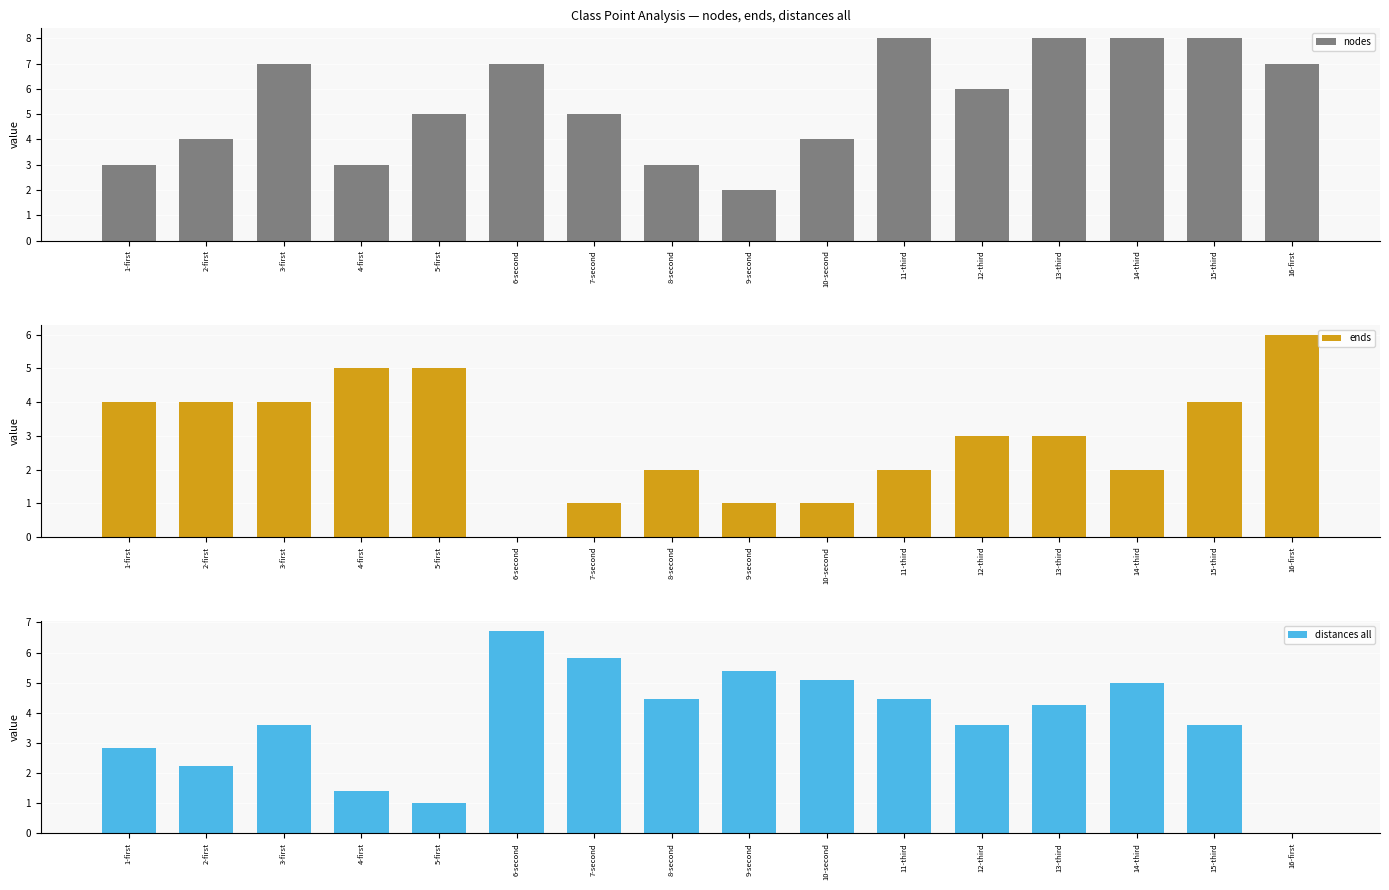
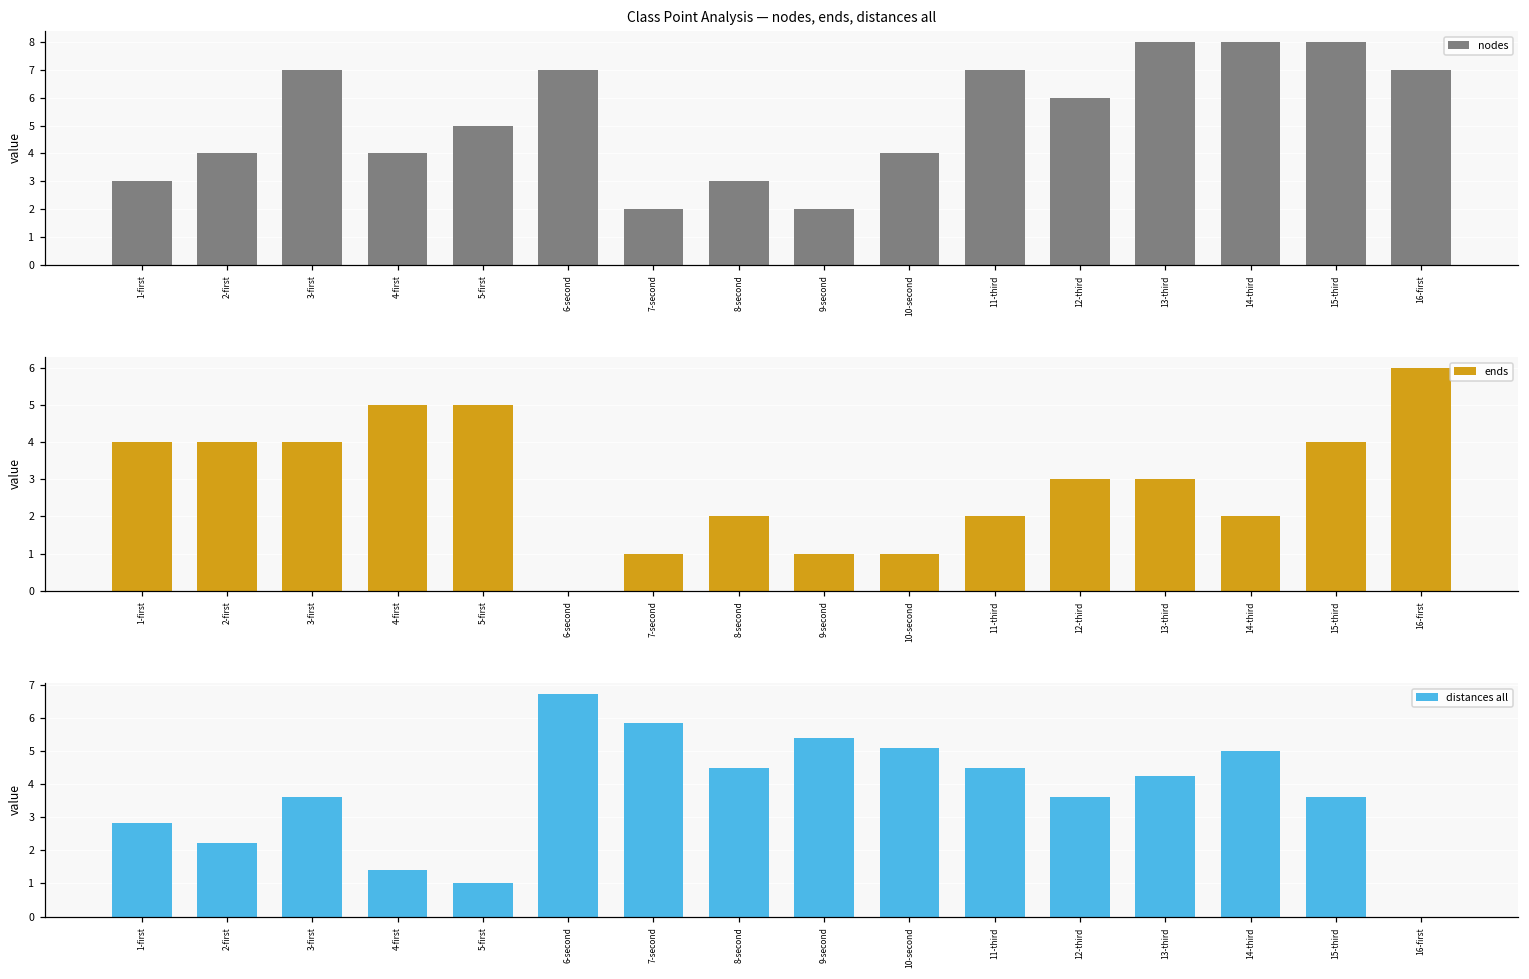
Class Point Analysis — nodes, ends, distances all, 4-first: 3 -> 4
Class Point Analysis — nodes, ends, distances all, 7-second: 5 -> 2
Class Point Analysis — nodes, ends, distances all, 11-third: 8 -> 7
